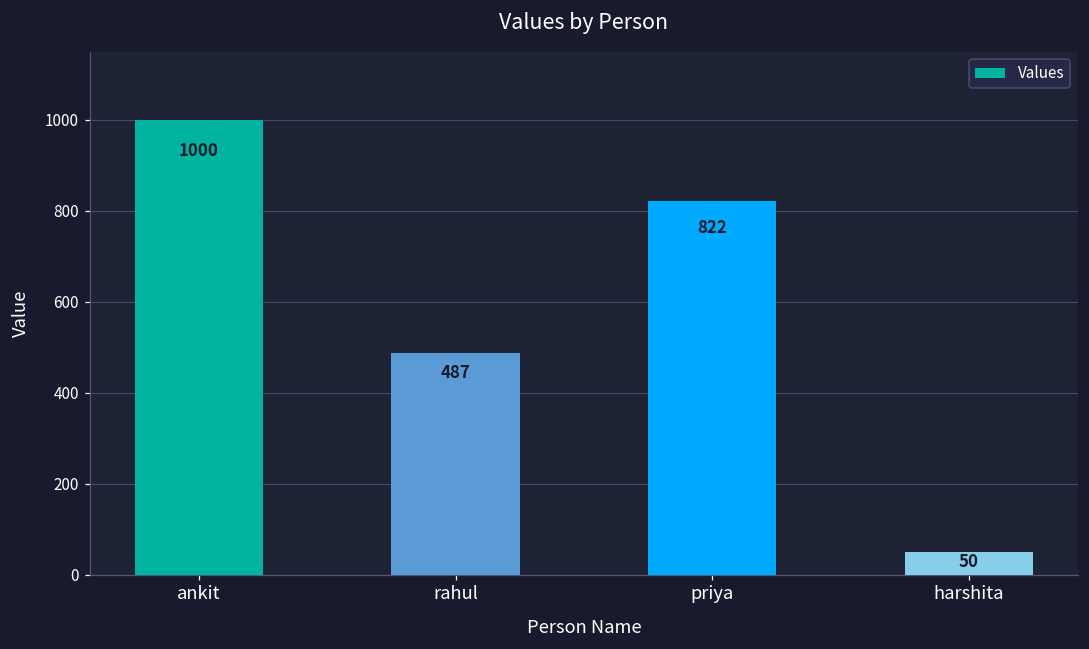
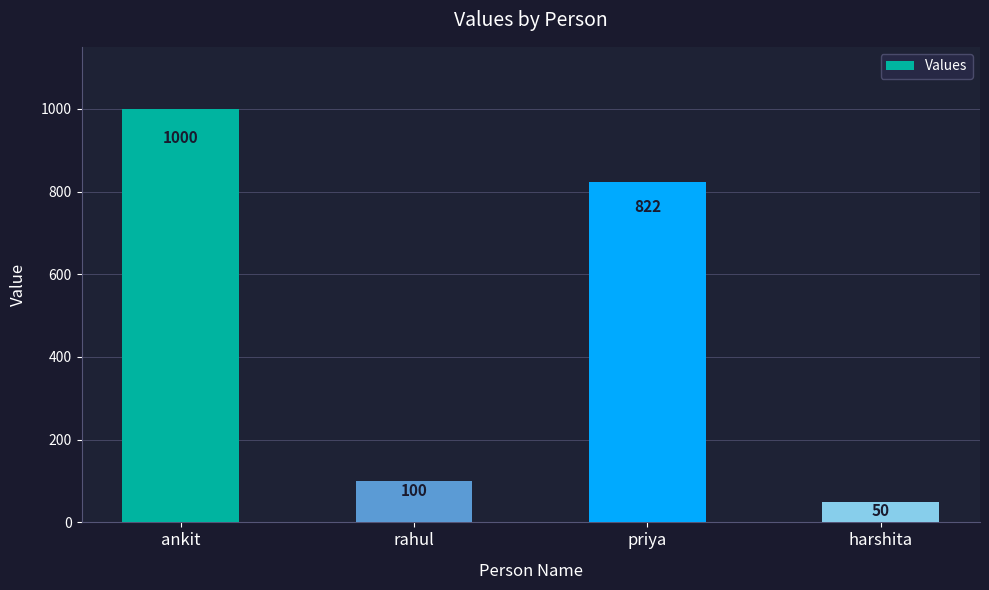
rahul: 487 -> 100
